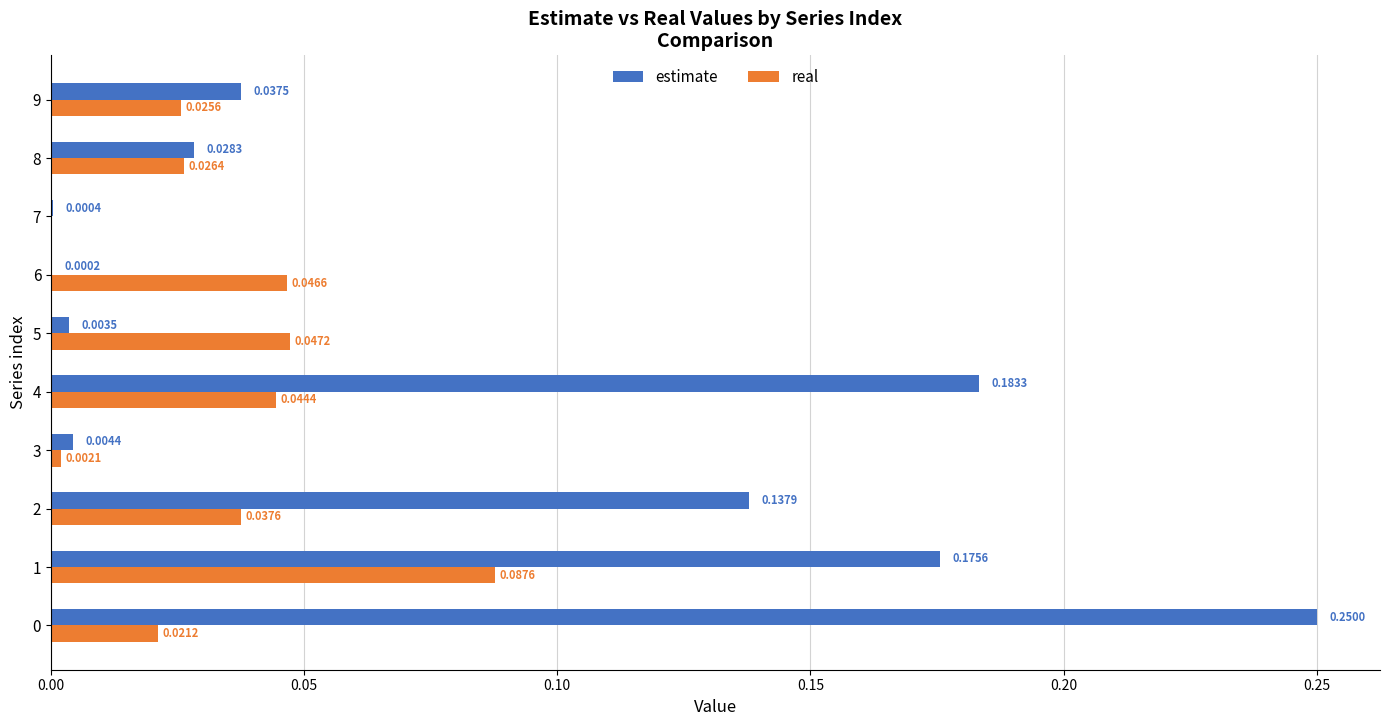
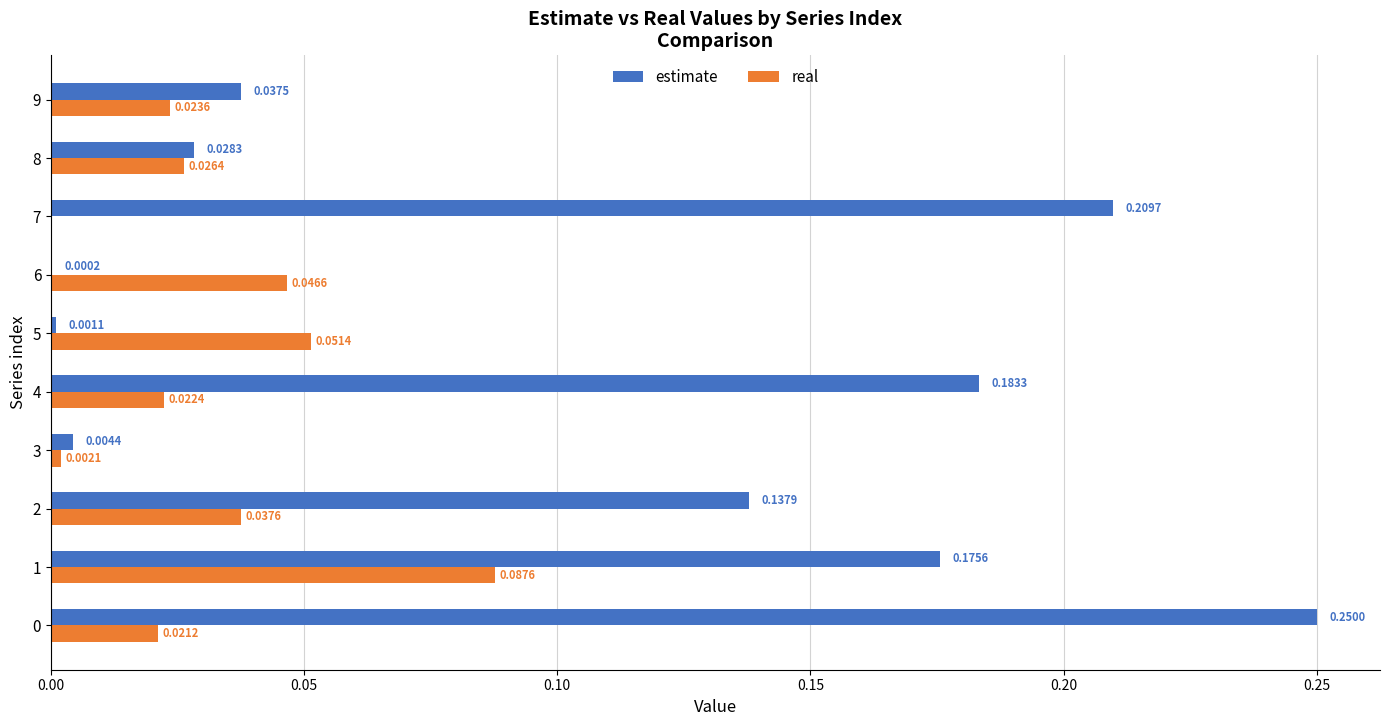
real, 9: 0.0256 -> 0.0236
estimate, 7: 0.0004 -> 0.2097
estimate, 5: 0.0035 -> 0.0011
real, 5: 0.0472 -> 0.0514
real, 4: 0.0444 -> 0.0224
